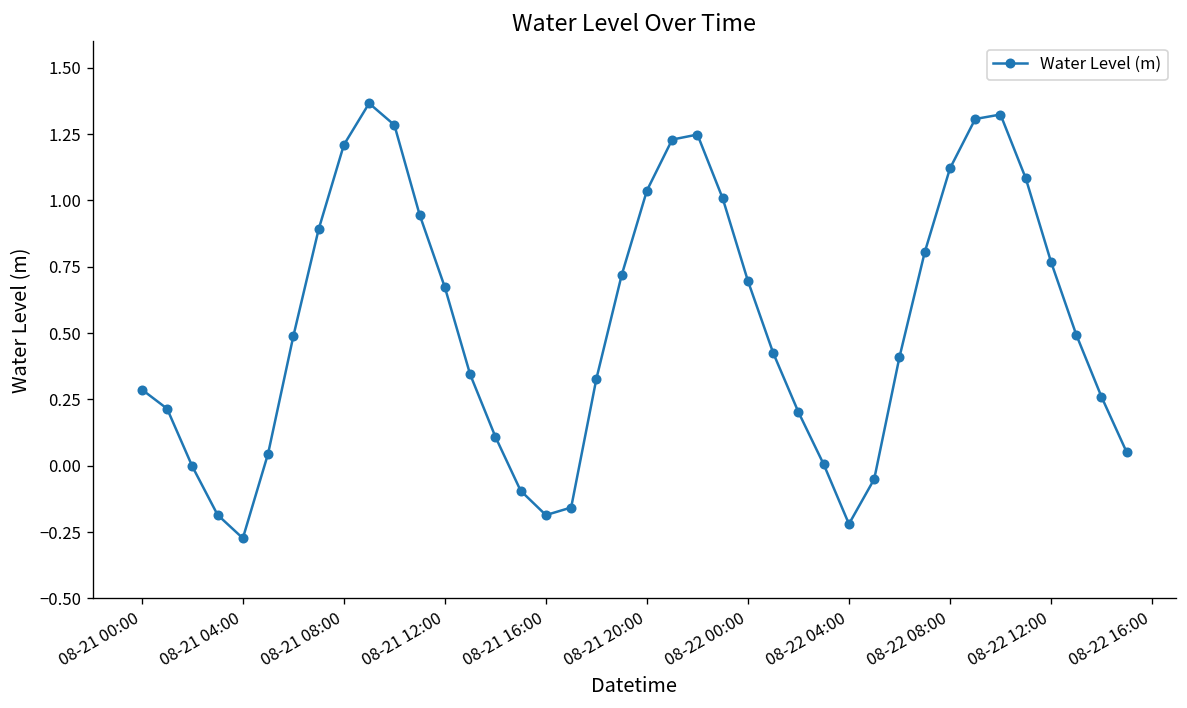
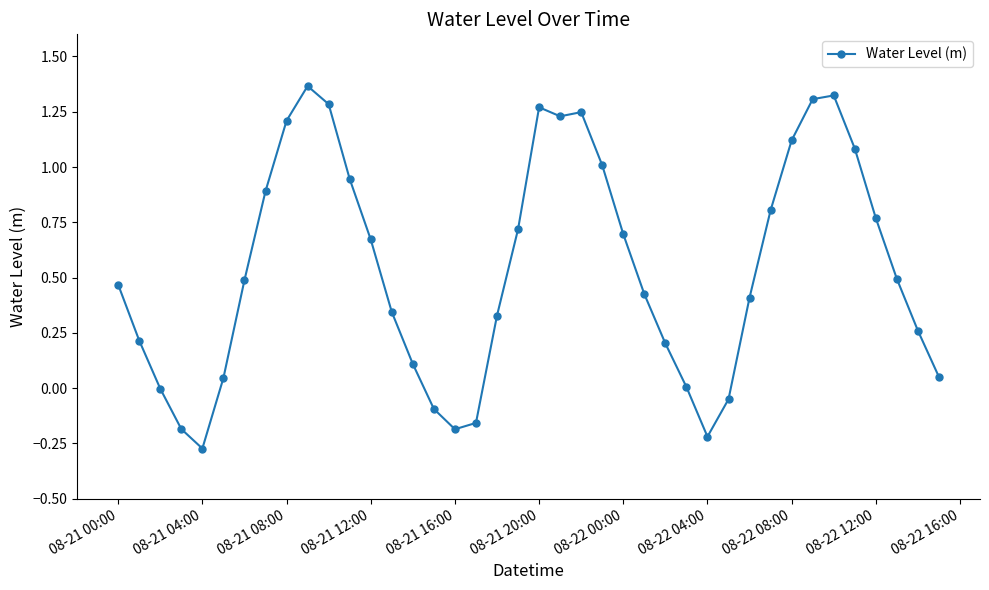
08-21 00:00: 0.29 -> 0.47
08-21 20:00: 1.04 -> 1.27
